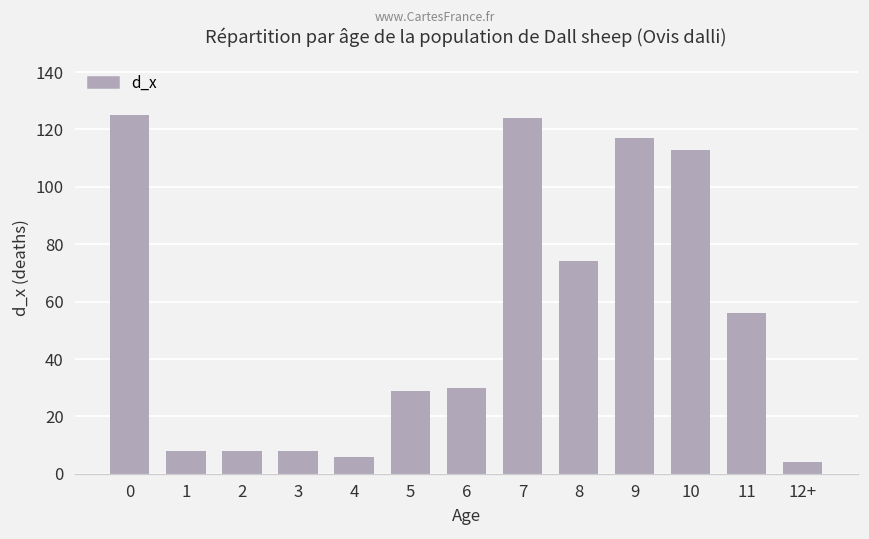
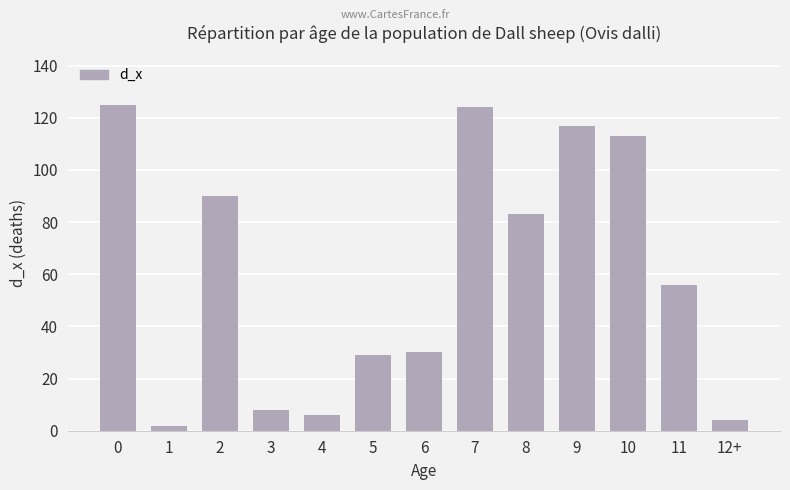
1: 8 -> 2
2: 8 -> 90
8: 74 -> 83
